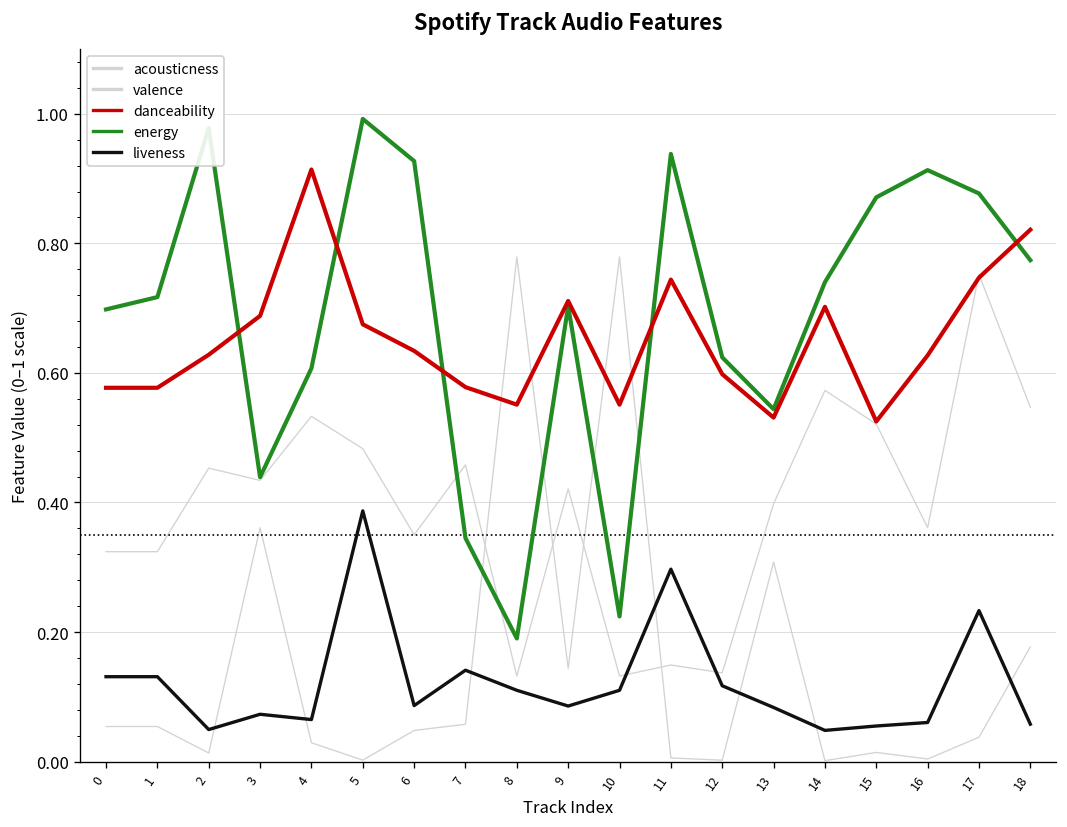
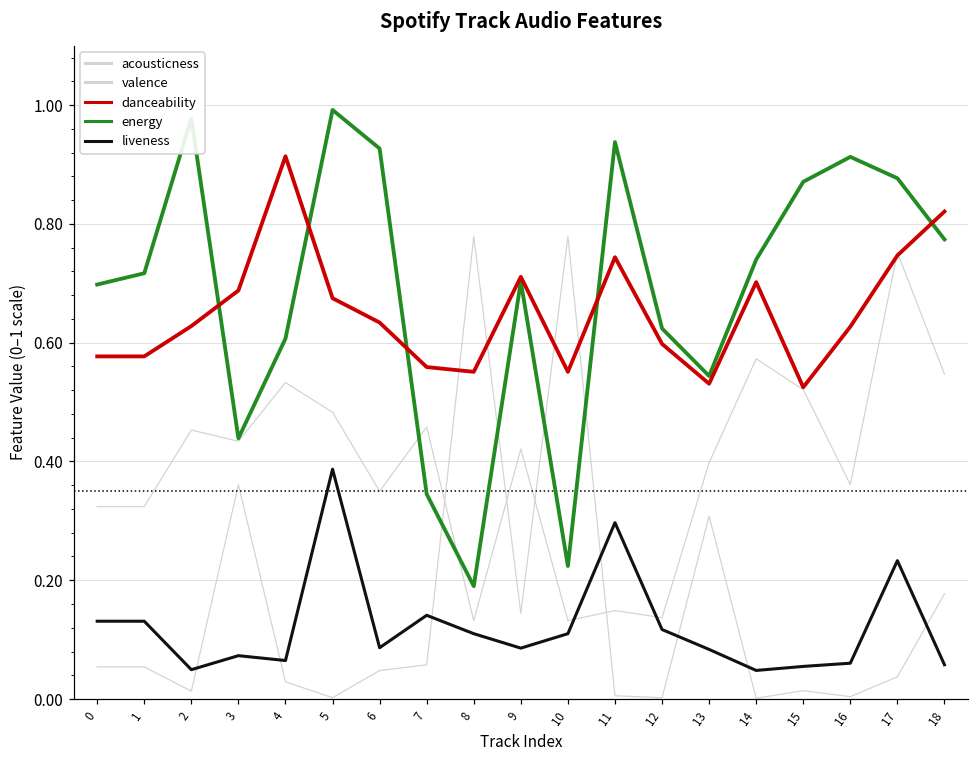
danceability, 7: 0.58 -> 0.56
